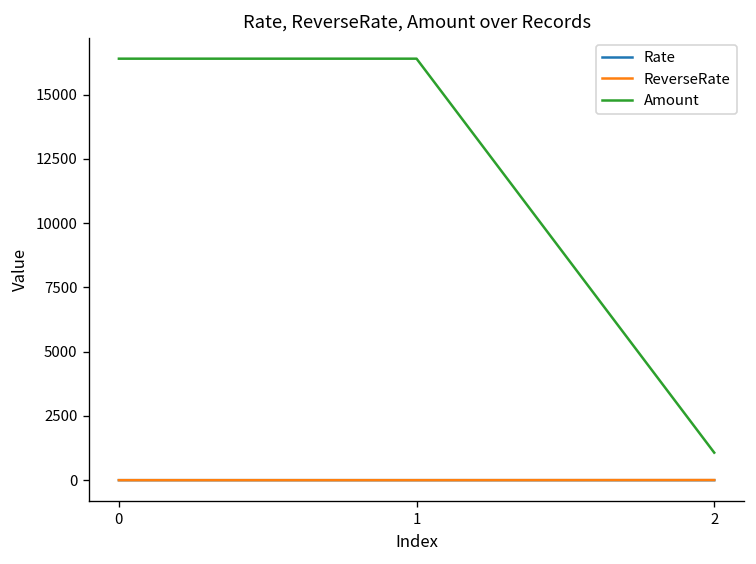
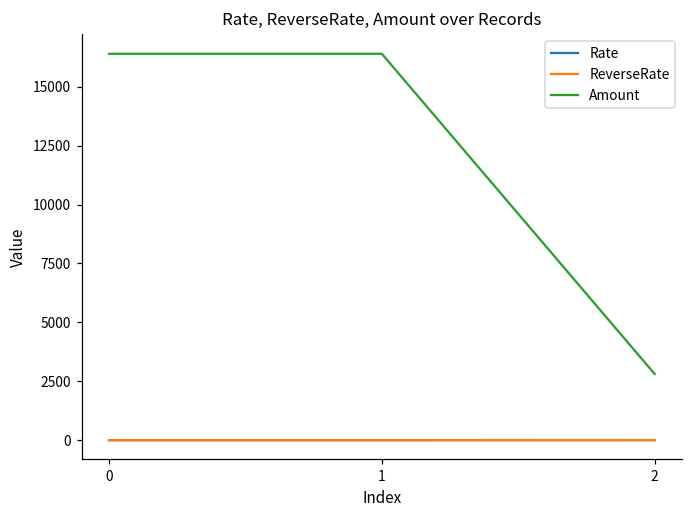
Amount, 2: 1100 -> 2800
